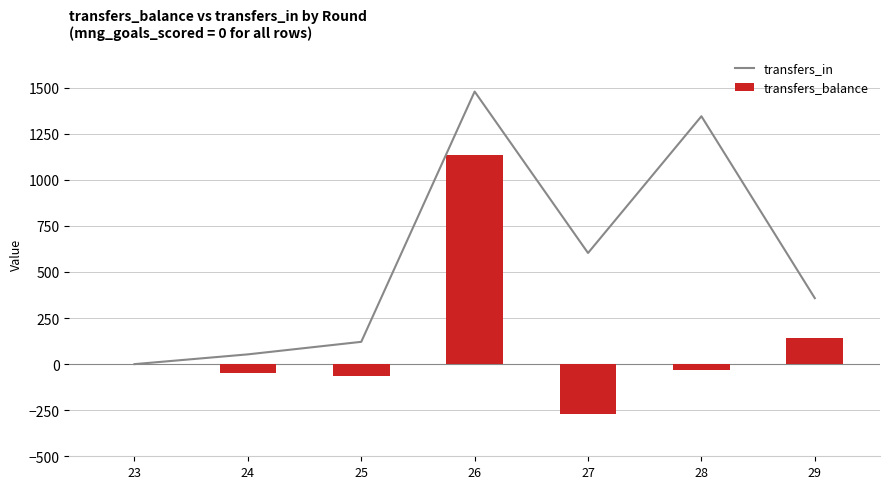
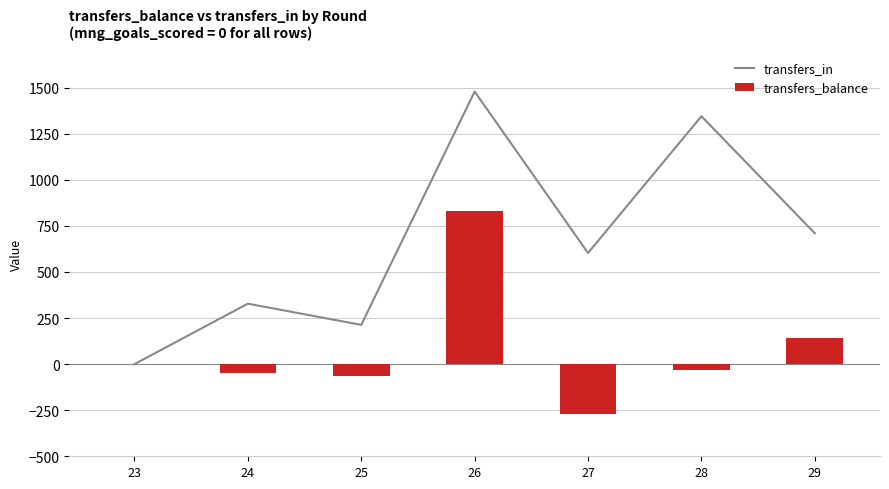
transfers_in, 24: 50 -> 330
transfers_in, 25: 120 -> 210
transfers_balance, 26: 1140 -> 830
transfers_in, 29: 360 -> 710
